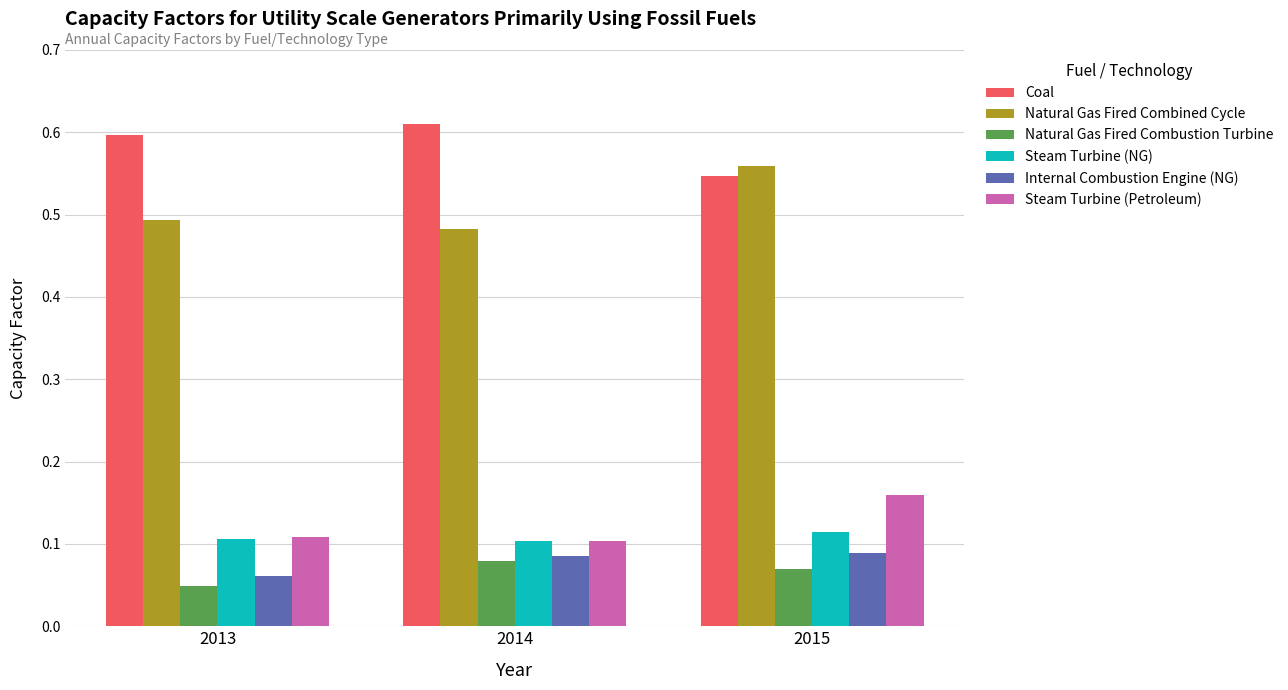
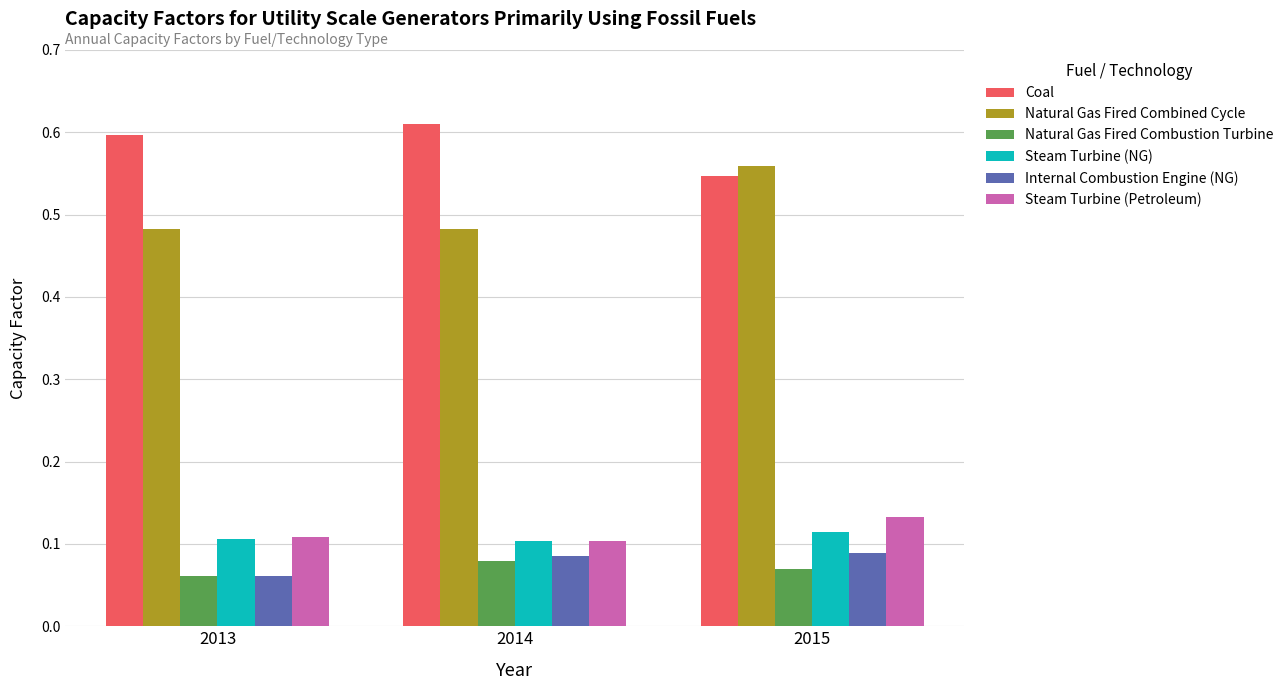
Natural Gas Fired Combined Cycle, 2013: 0.49 -> 0.48
Natural Gas Fired Combustion Turbine, 2013: 0.05 -> 0.06
Steam Turbine (Petroleum), 2015: 0.16 -> 0.13
